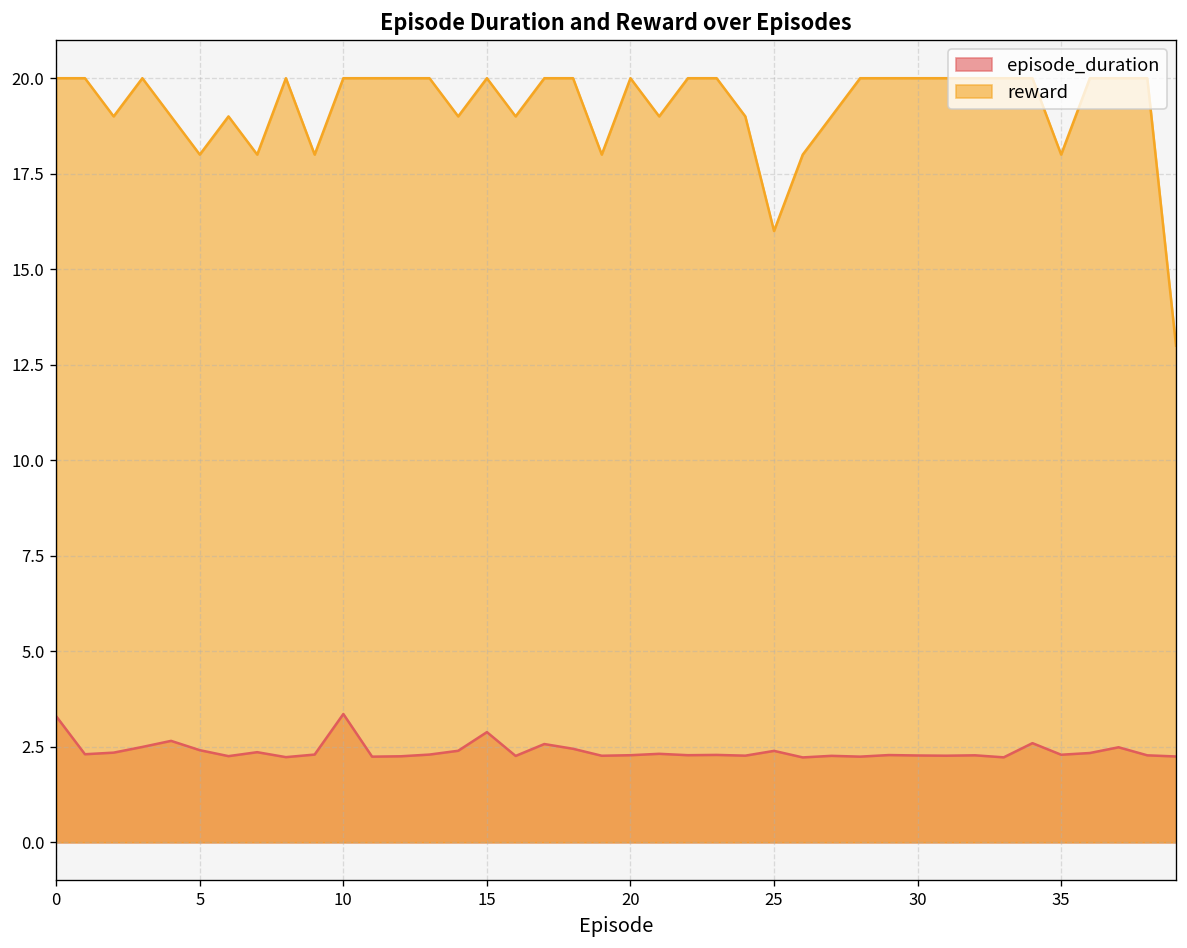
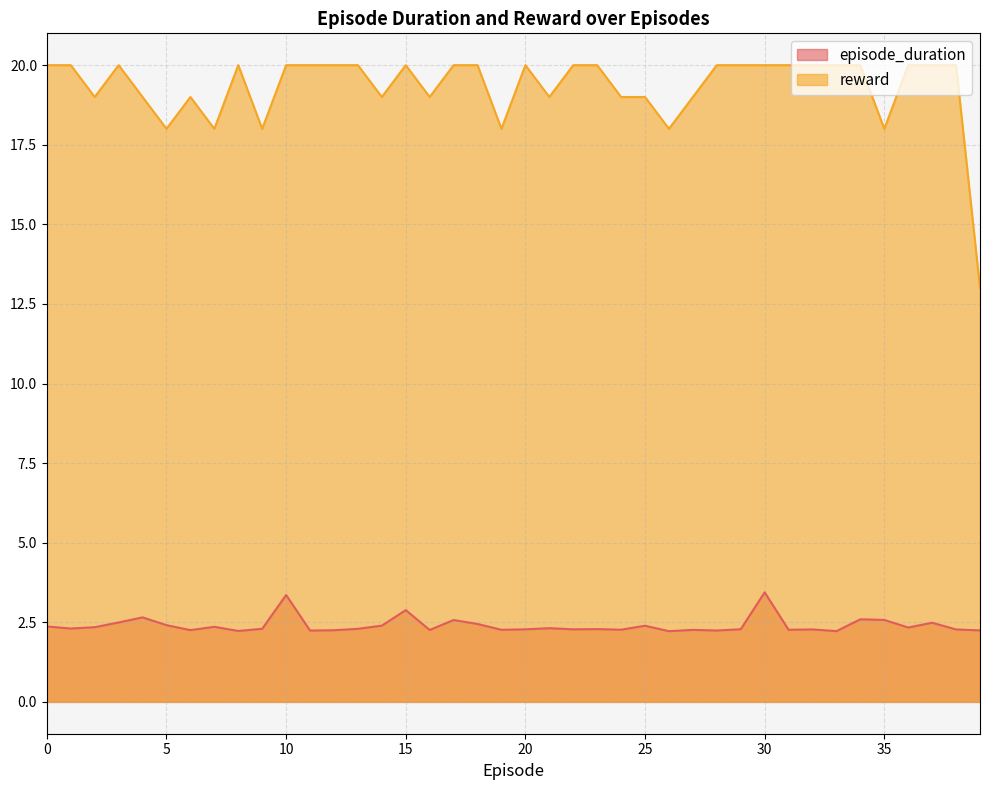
episode_duration, 0: 3.3 -> 2.4
reward, 25: 16 -> 19
episode_duration, 30: 2.3 -> 3.4
episode_duration, 35: 2.3 -> 2.6
